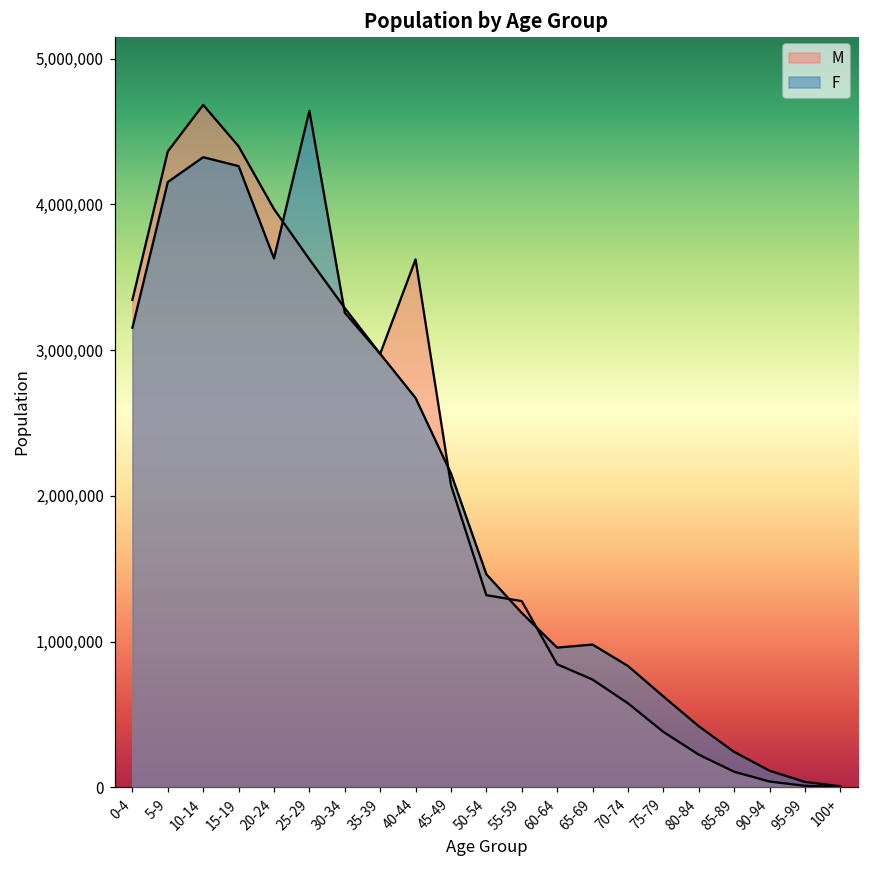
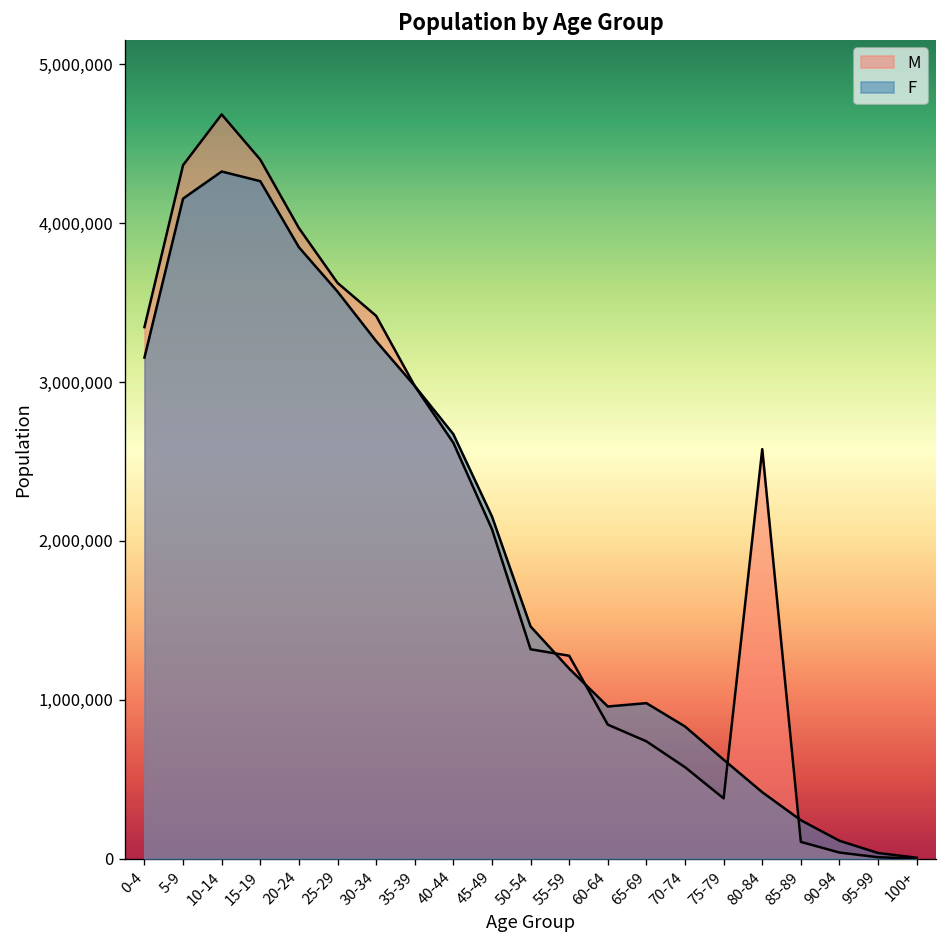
F, 20-24: 3,630,000 -> 3,850,000
F, 25-29: 4,640,000 -> 3,570,000
M, 30-34: 3,290,000 -> 3,420,000
M, 40-44: 3,620,000 -> 2,620,000
M, 80-84: 220,000 -> 2,580,000
